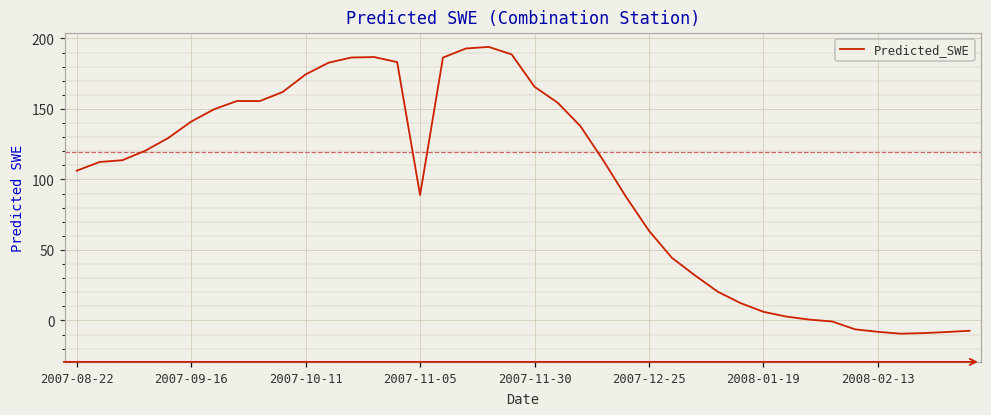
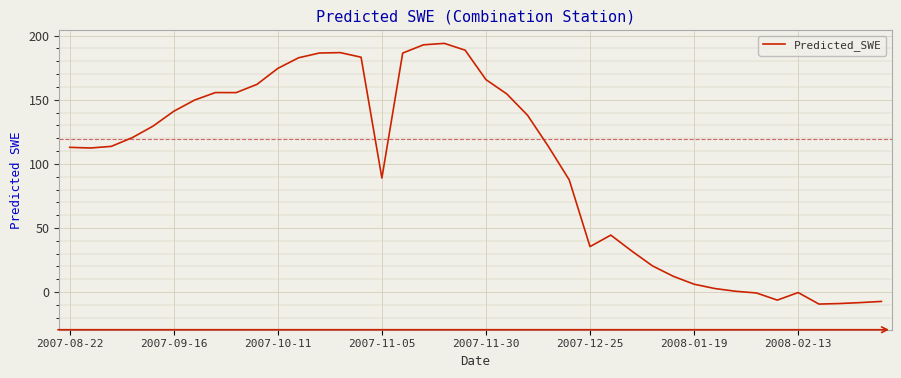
2007-08-22: 106 -> 113
2007-12-25: 64 -> 35
2008-02-13: -8 -> 0
